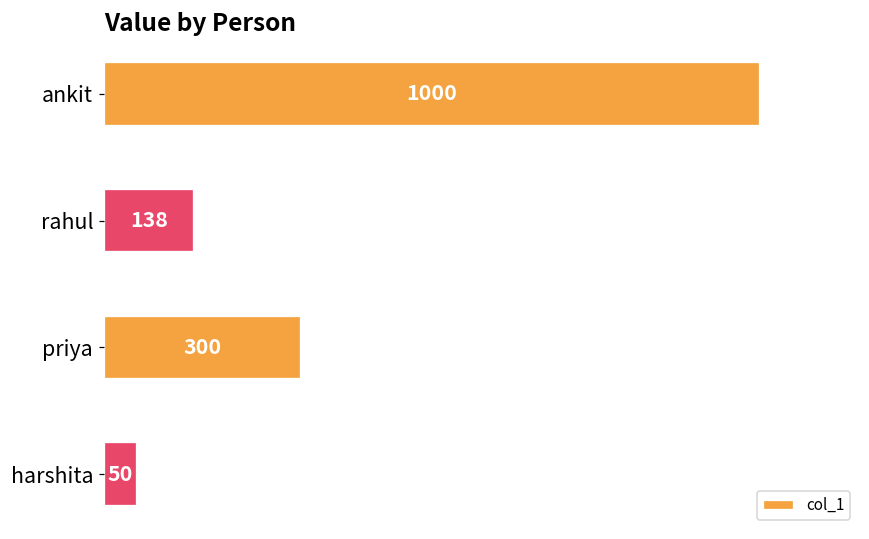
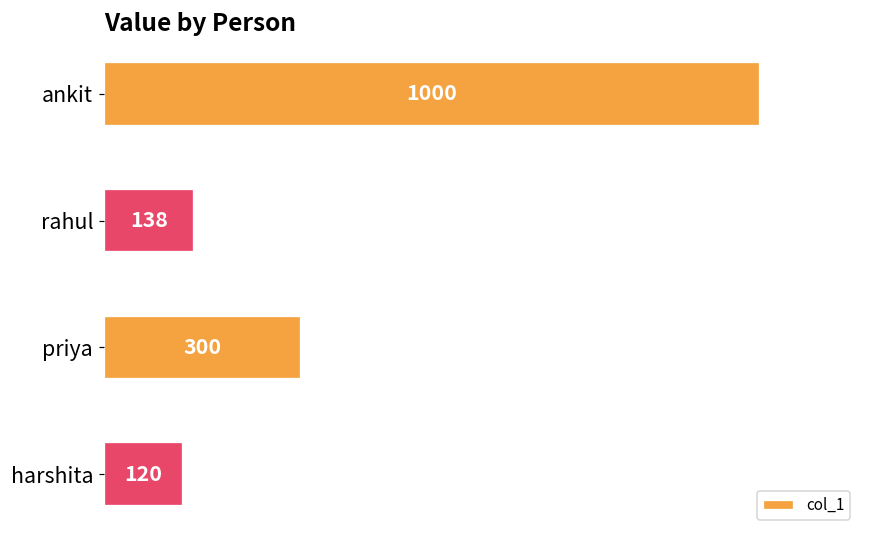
harshita: 50 -> 120
